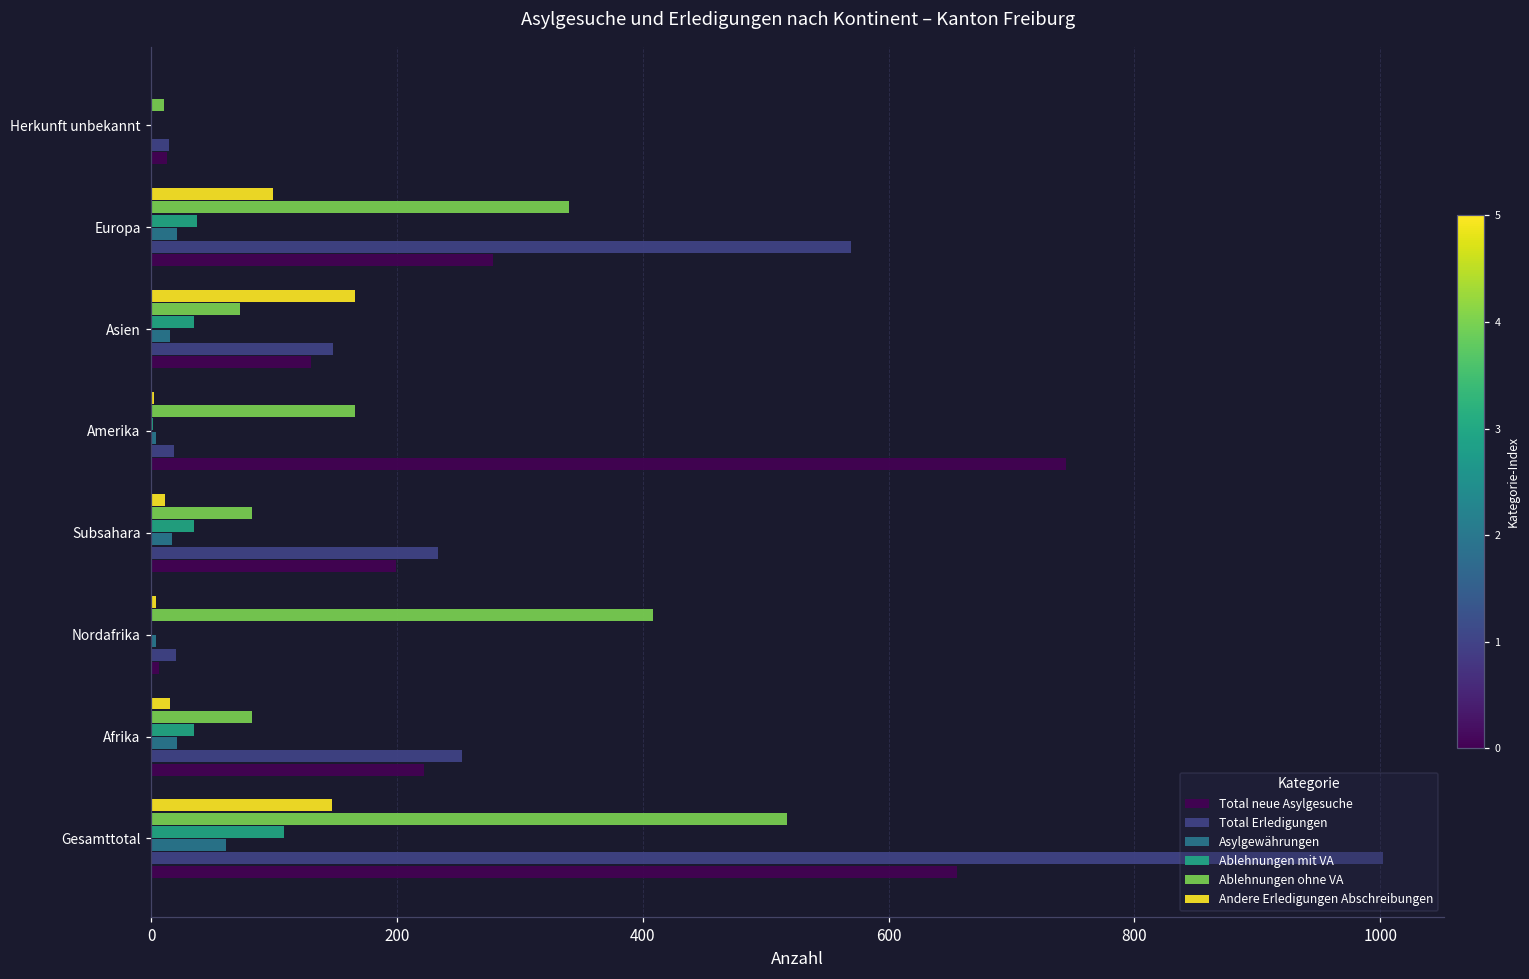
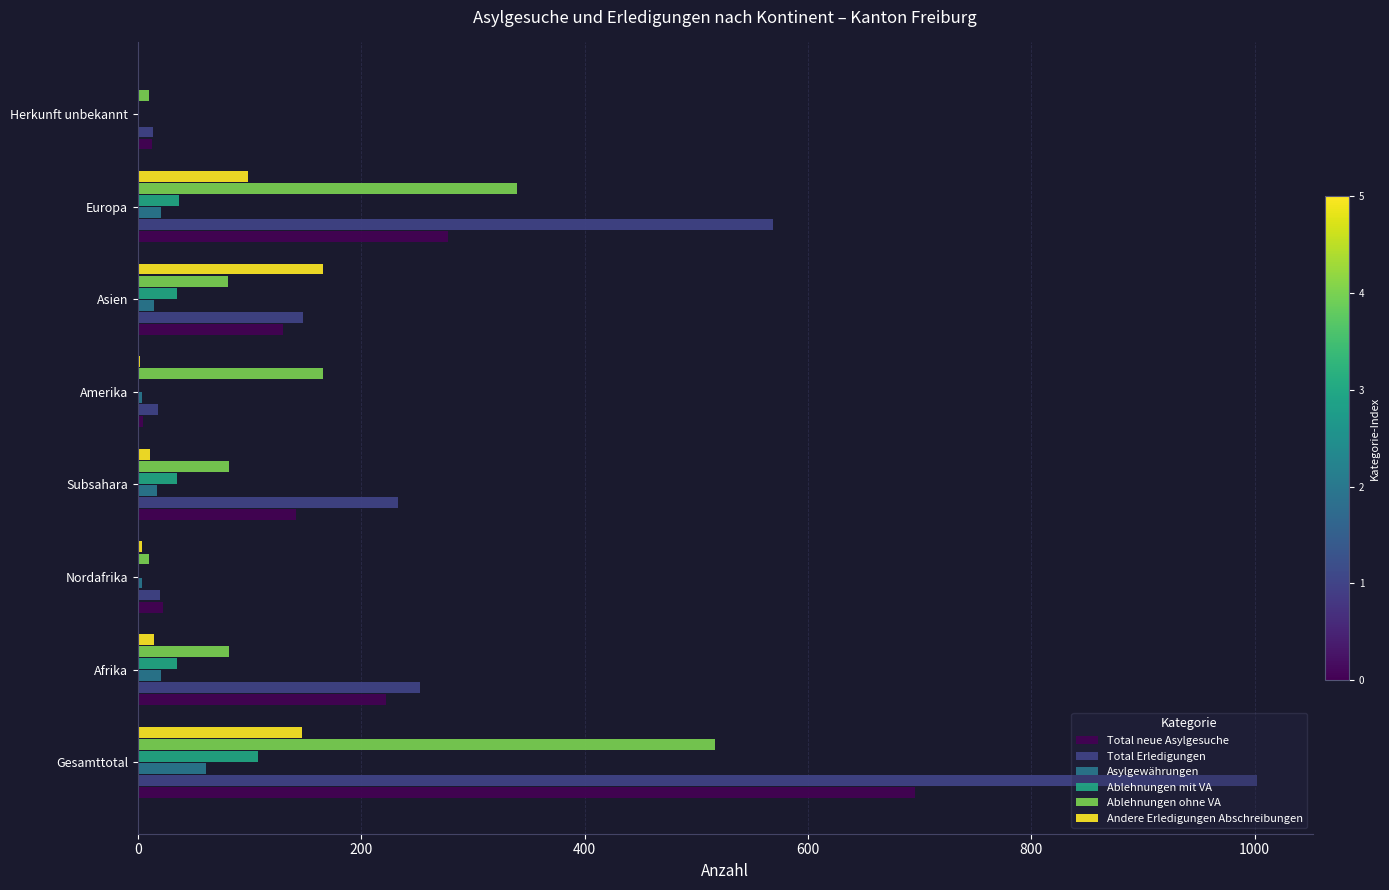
Ablehnungen ohne VA, Asien: 72 -> 81
Total neue Asylgesuche, Amerika: 744 -> 5
Total neue Asylgesuche, Subsahara: 199 -> 142
Ablehnungen ohne VA, Nordafrika: 408 -> 10
Total neue Asylgesuche, Nordafrika: 6 -> 23
Total neue Asylgesuche, Gesamttotal: 656 -> 696
